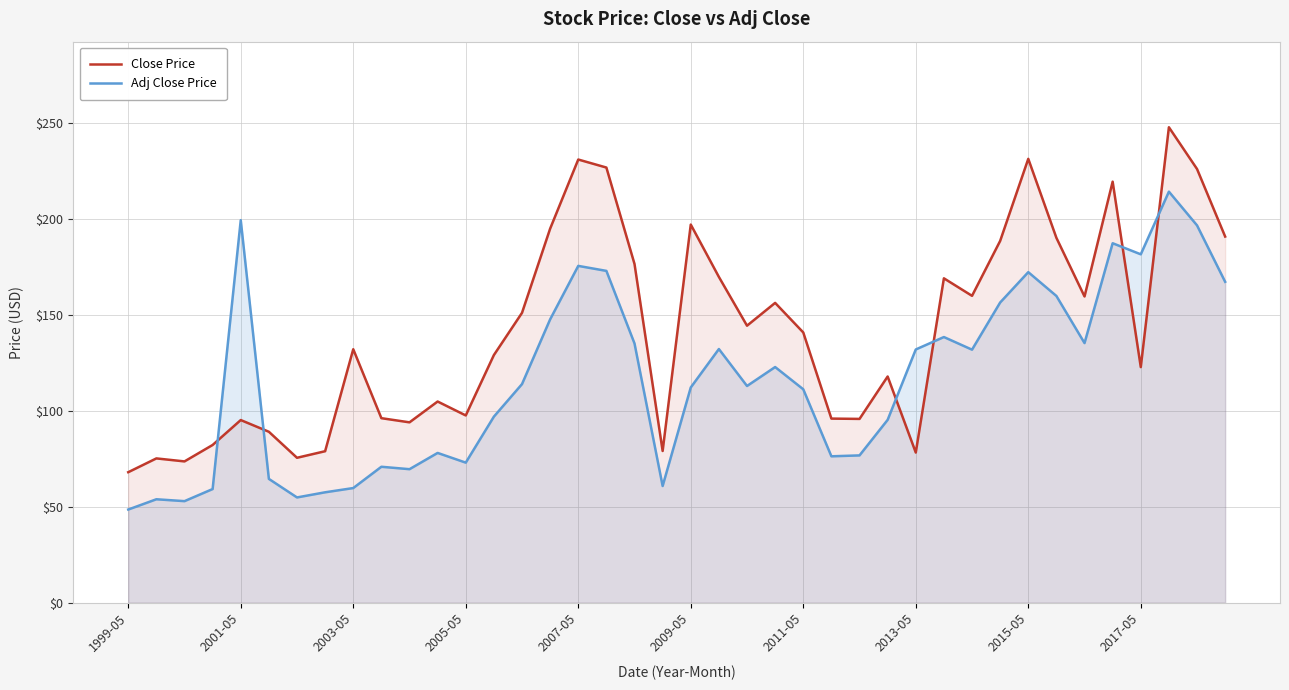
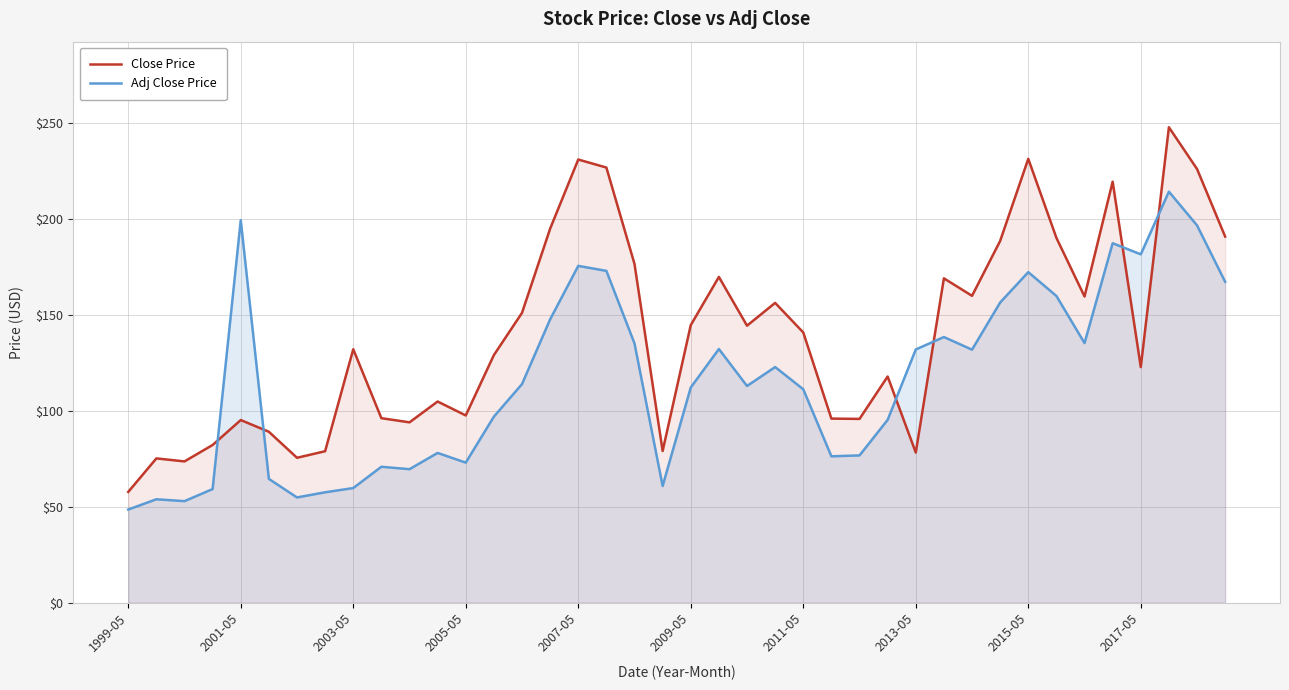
Close Price, 1999-05: $68 -> $58
Close Price, 2009-05: $197 -> $145
